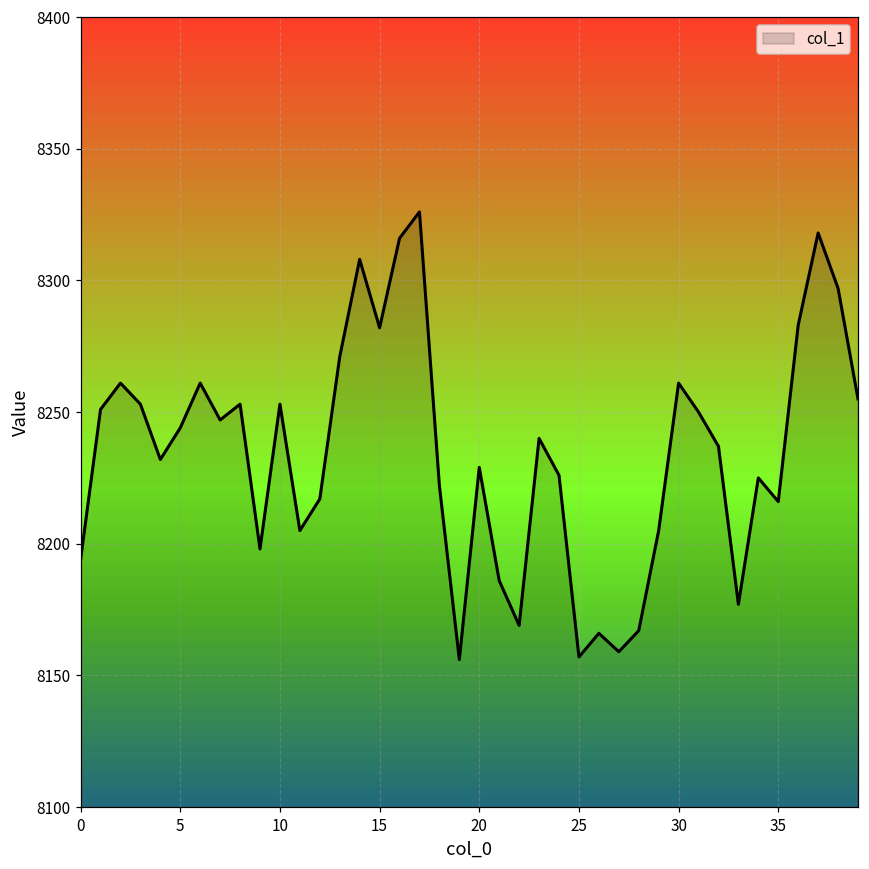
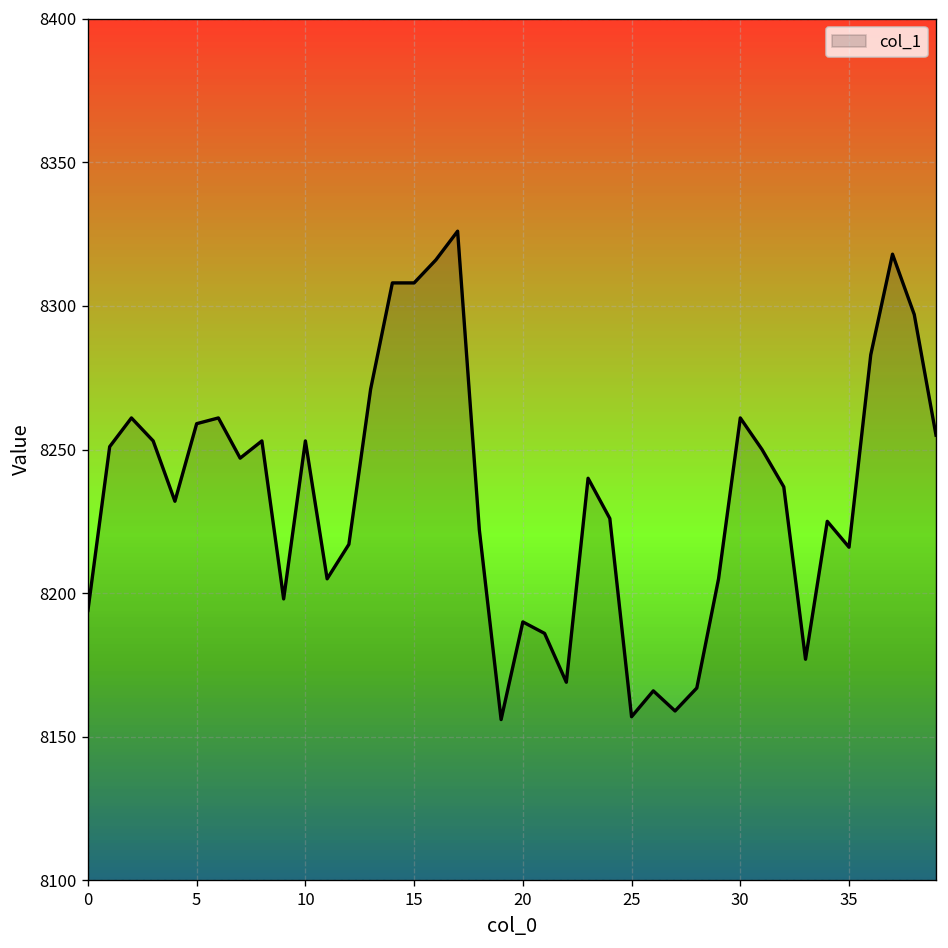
5: 8244 -> 8259
15: 8282 -> 8308
20: 8229 -> 8190
